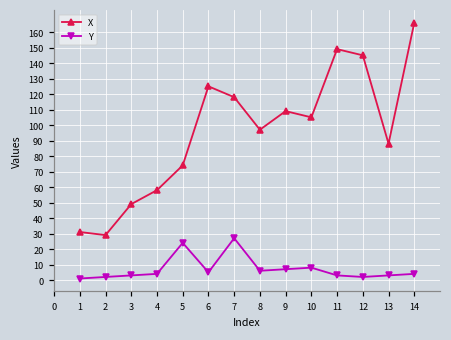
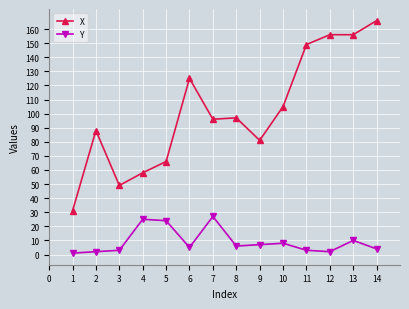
X, 2: 29 -> 88
Y, 4: 4 -> 25
X, 5: 74 -> 66
X, 7: 118 -> 96
X, 9: 109 -> 81
X, 12: 145 -> 156
X, 13: 88 -> 156
Y, 13: 3 -> 10
